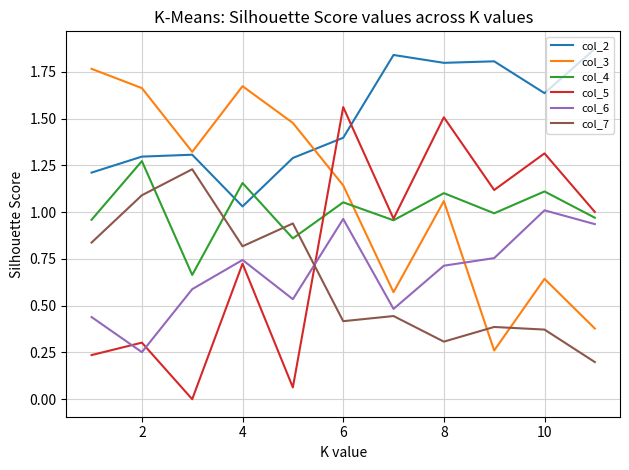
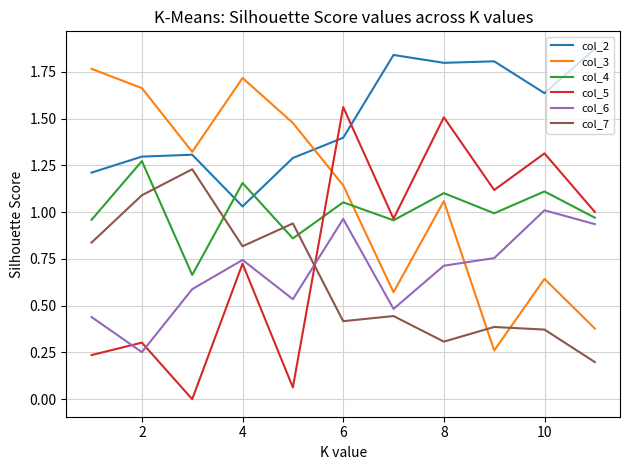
col_3, 4: 1.67 -> 1.72
